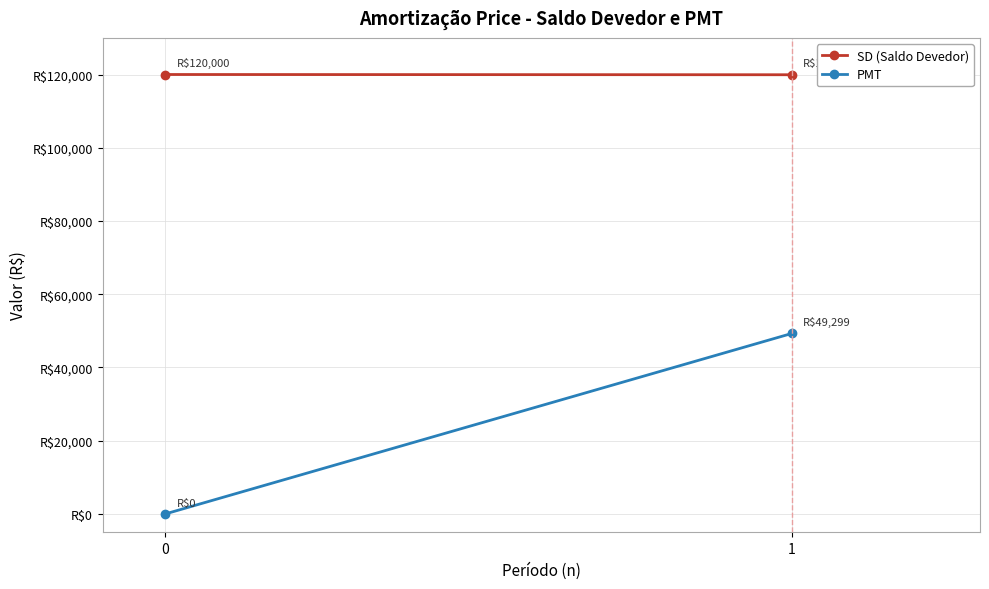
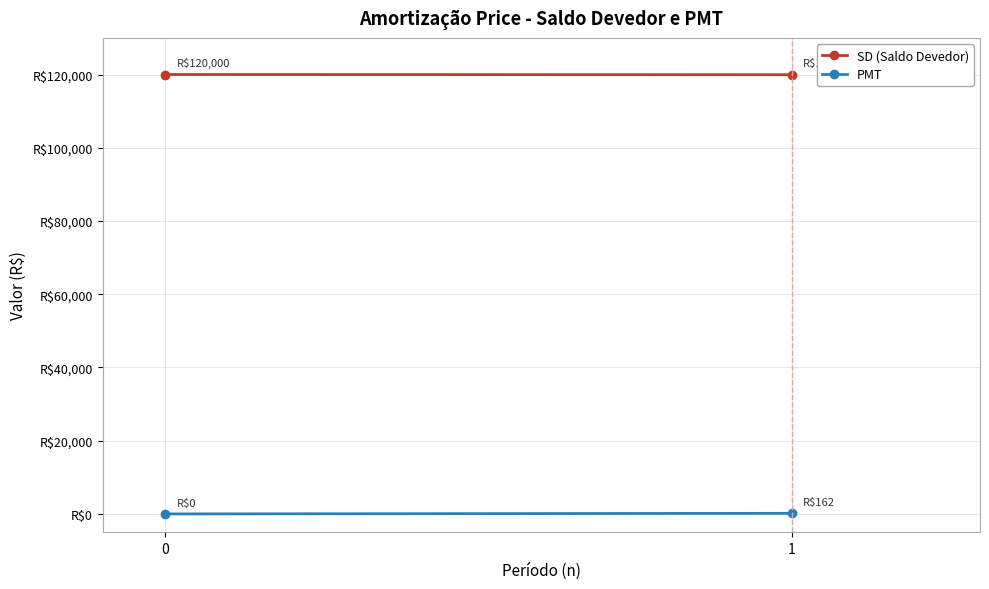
PMT, 1: $49,299 -> $162
